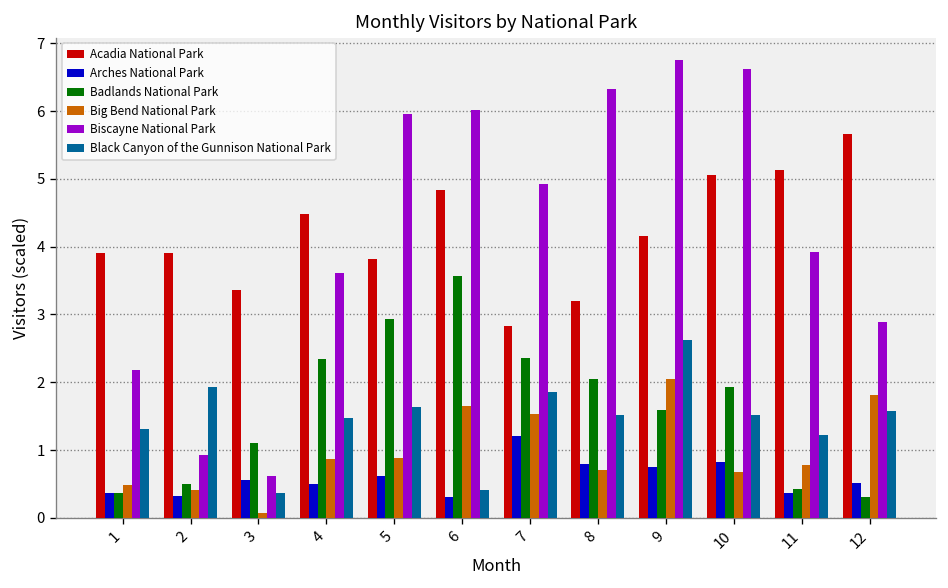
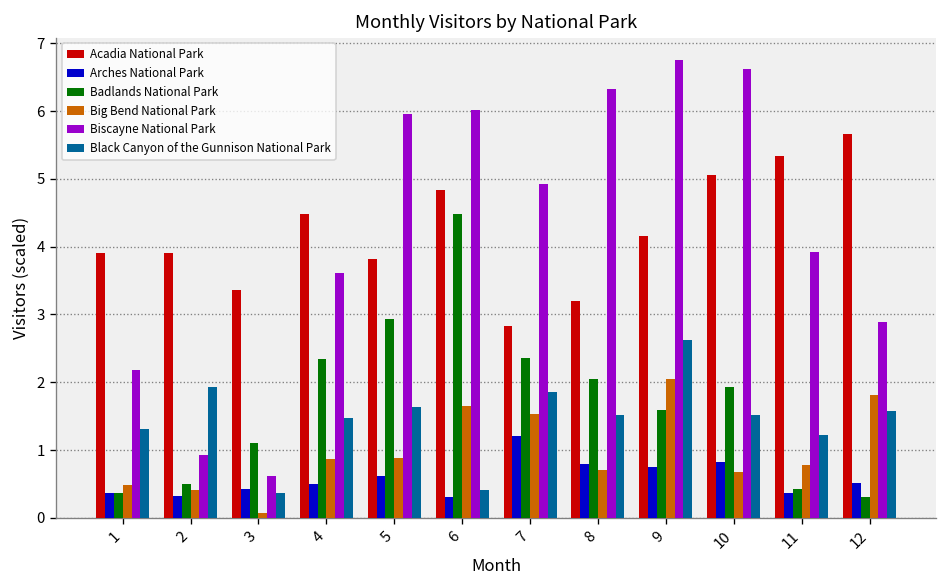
Arches National Park, 3: 0.6 -> 0.4
Badlands National Park, 6: 3.6 -> 4.5
Acadia National Park, 11: 5.1 -> 5.3
